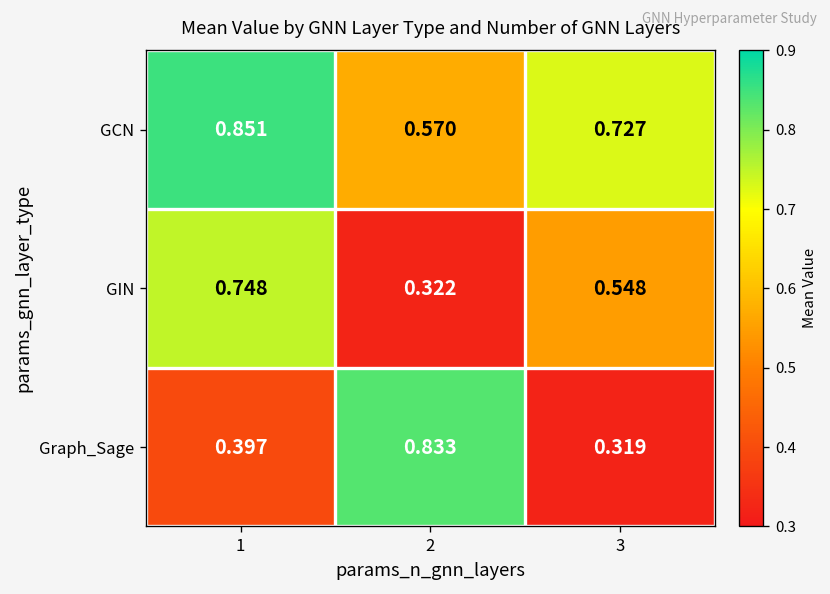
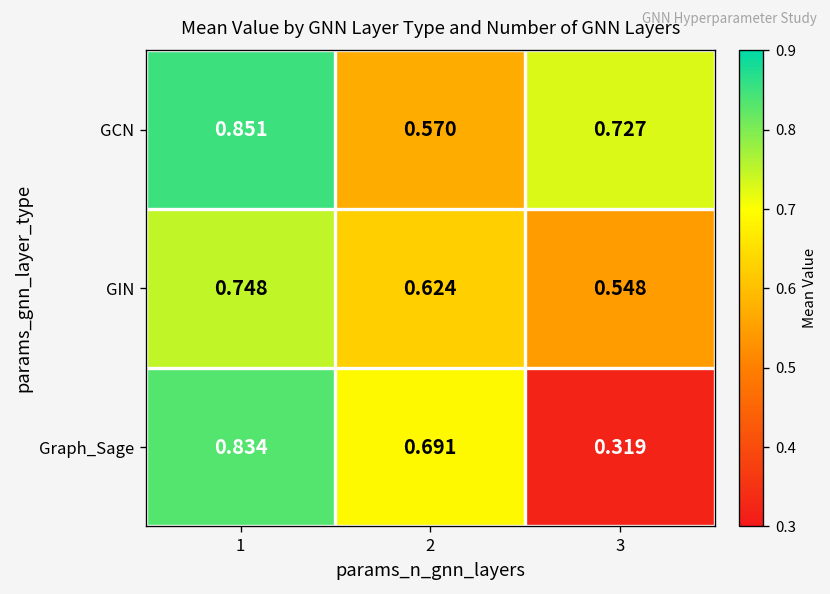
GIN, 2: 0.322 -> 0.624
Graph_Sage, 1: 0.397 -> 0.834
Graph_Sage, 2: 0.833 -> 0.691
